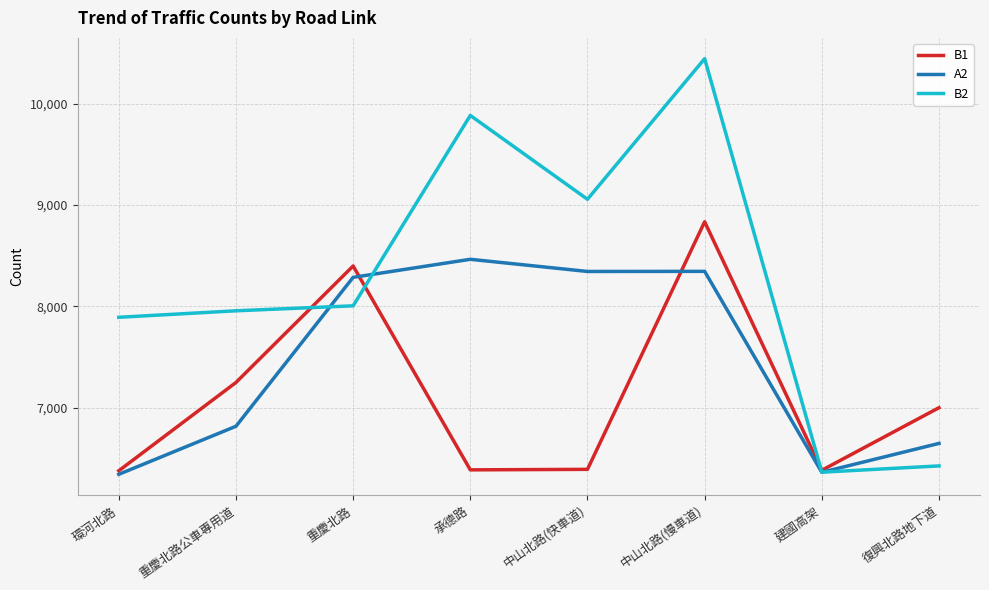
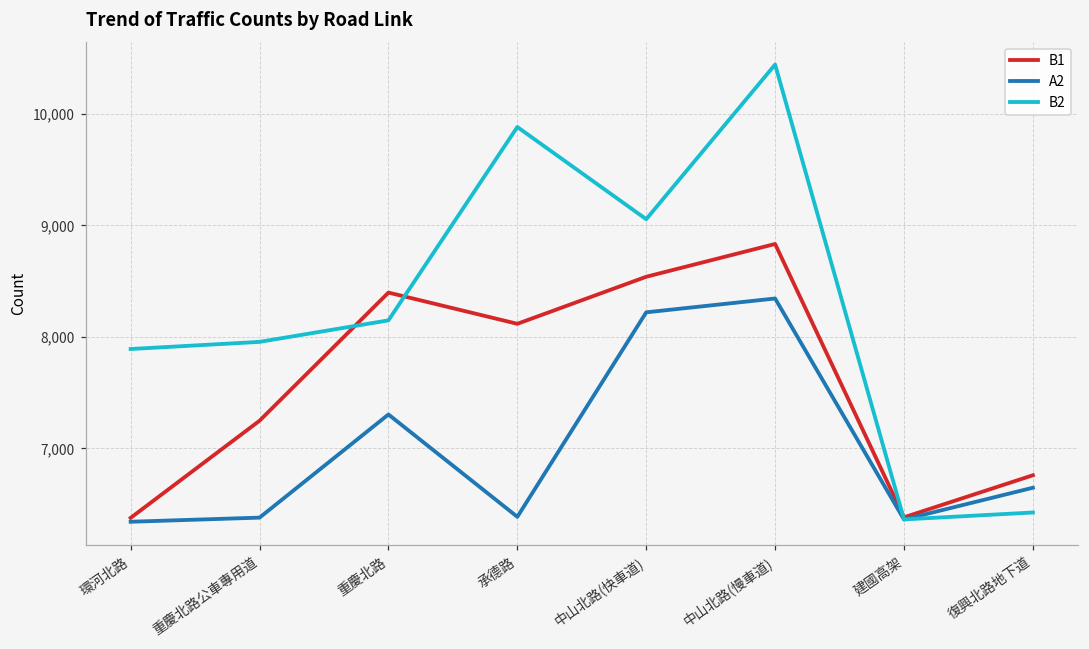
A2, 重慶北路公車專用道: 6,820 -> 6,380
A2, 重慶北路: 8,290 -> 7,310
B2, 重慶北路: 8,010 -> 8,150
B1, 承德路: 6,390 -> 8,120
A2, 承德路: 8,460 -> 6,390
B1, 中山北路(快車道): 6,390 -> 8,540
A2, 中山北路(快車道): 8,340 -> 8,220
B1, 復興北路地下道: 7,000 -> 6,760
